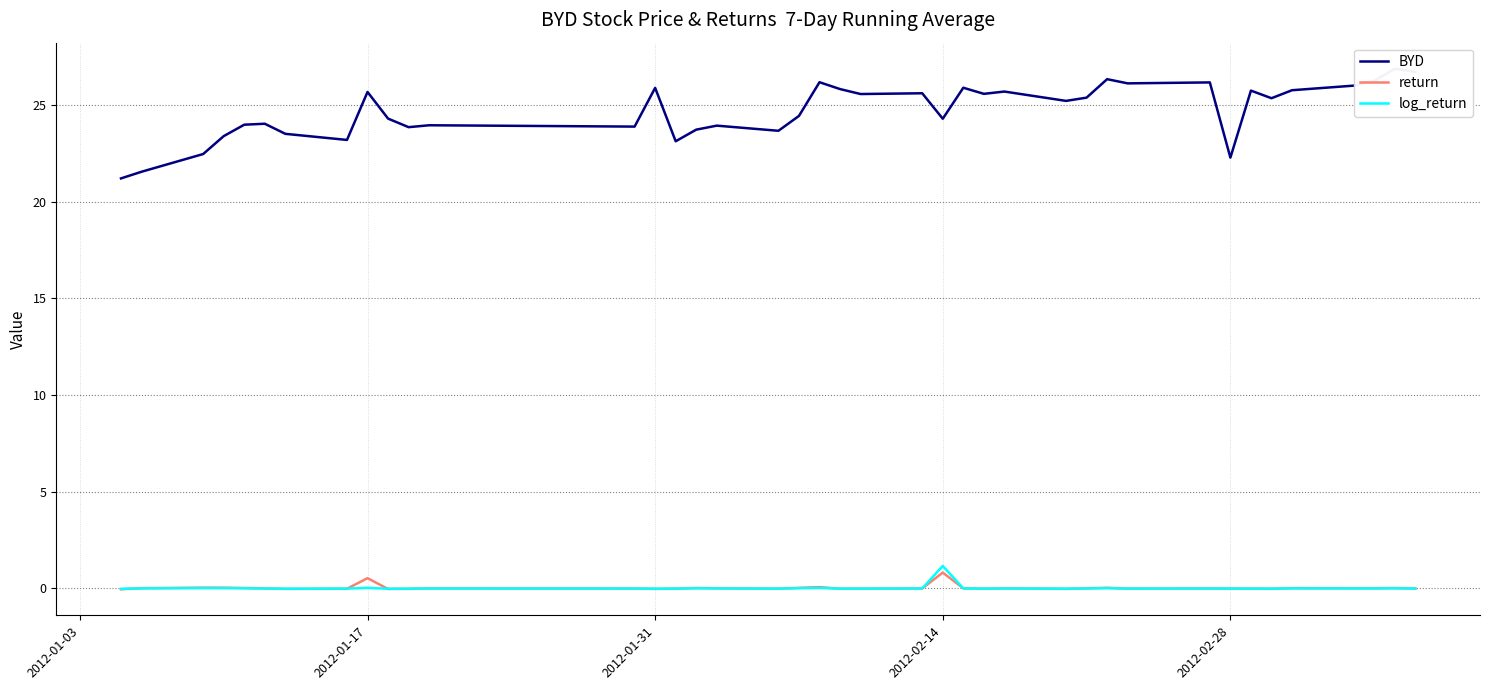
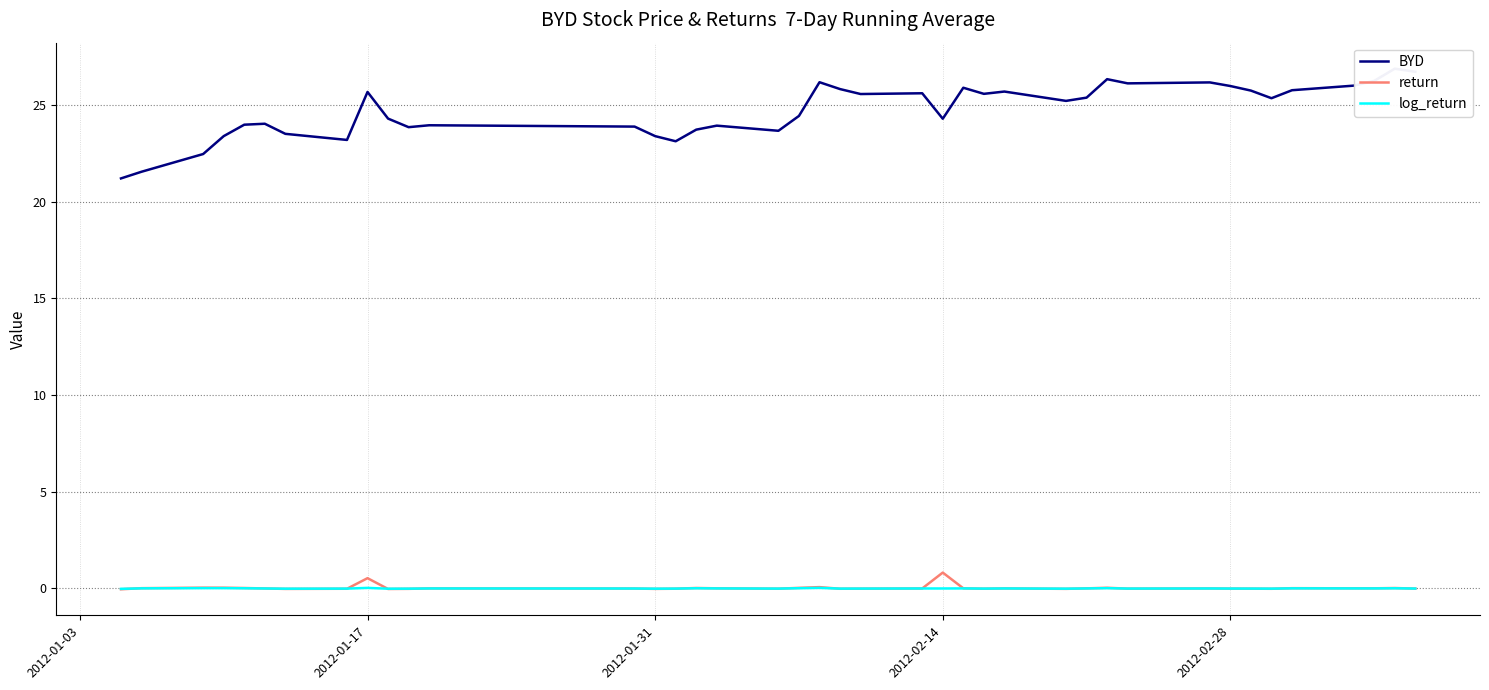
BYD, 2012-01-31: 25.9 -> 23.4
log_return, 2012-02-14: 1.2 -> 0.0
BYD, 2012-02-28: 22.3 -> 26.0
